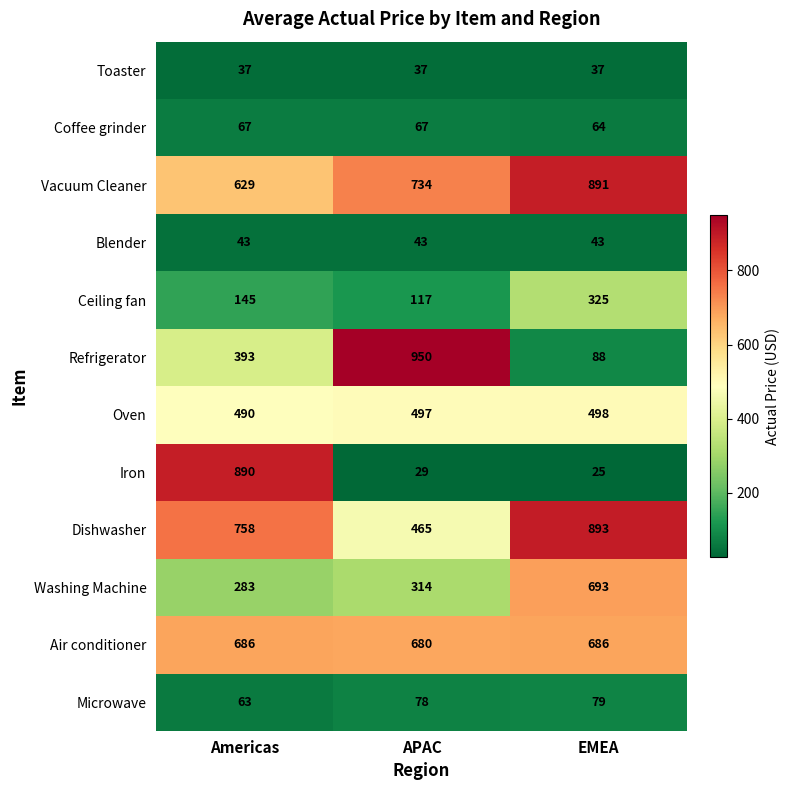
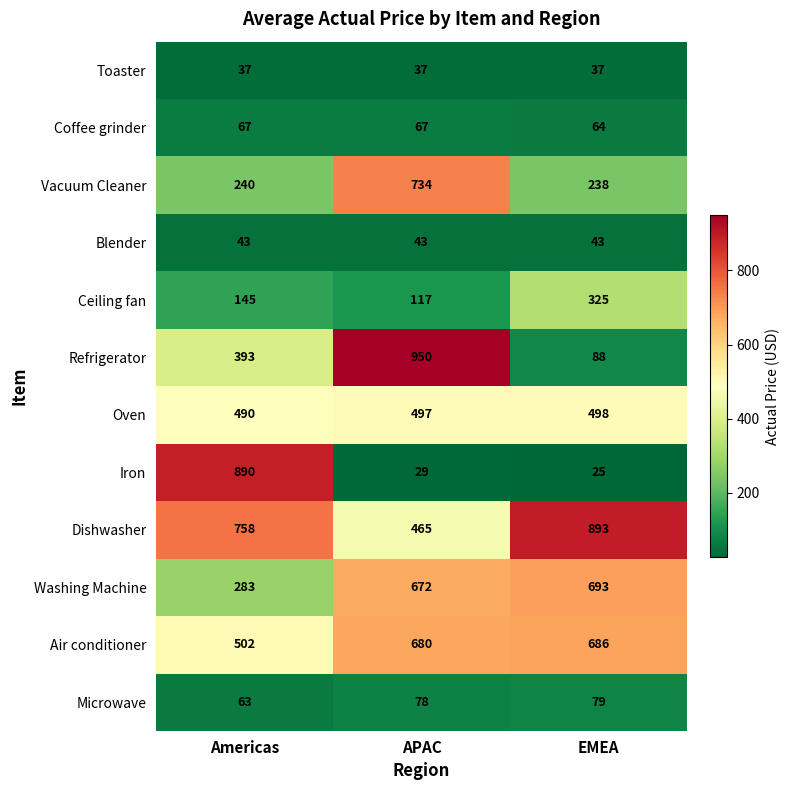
Vacuum Cleaner, Americas: 629 -> 240
Vacuum Cleaner, EMEA: 891 -> 238
Washing Machine, APAC: 314 -> 672
Air conditioner, Americas: 686 -> 502
